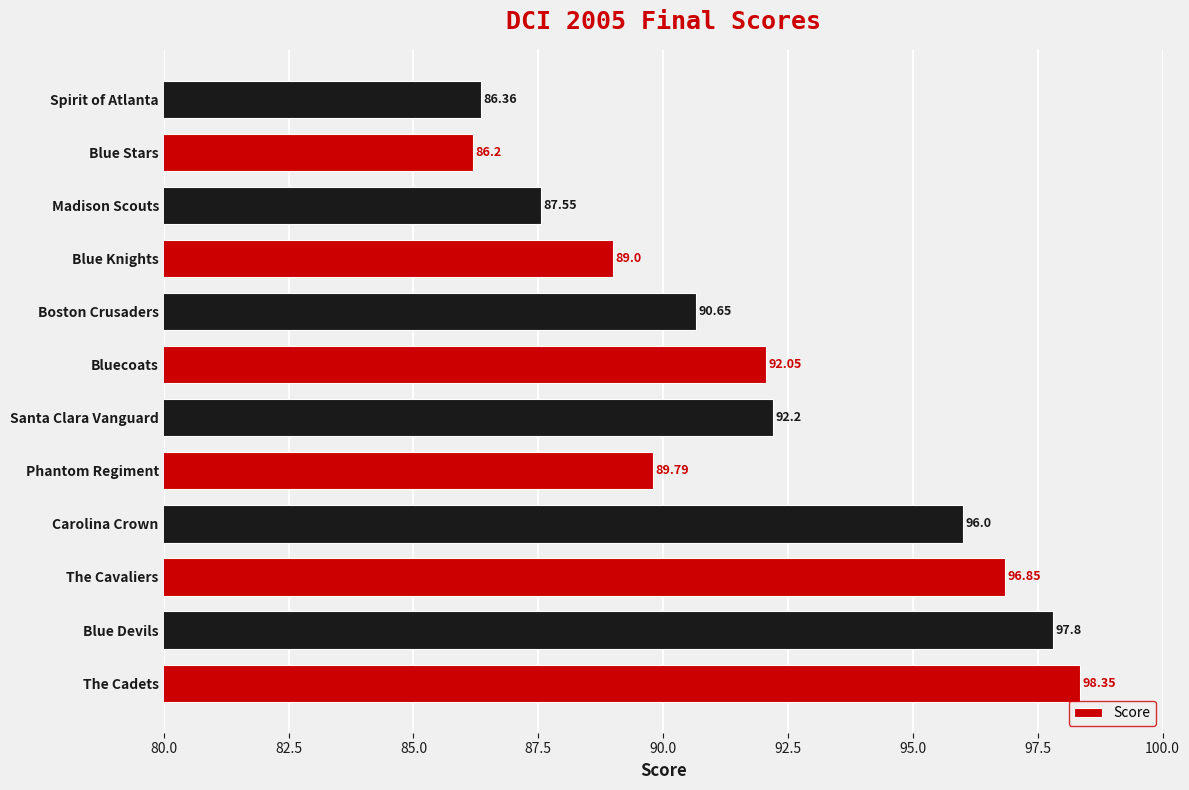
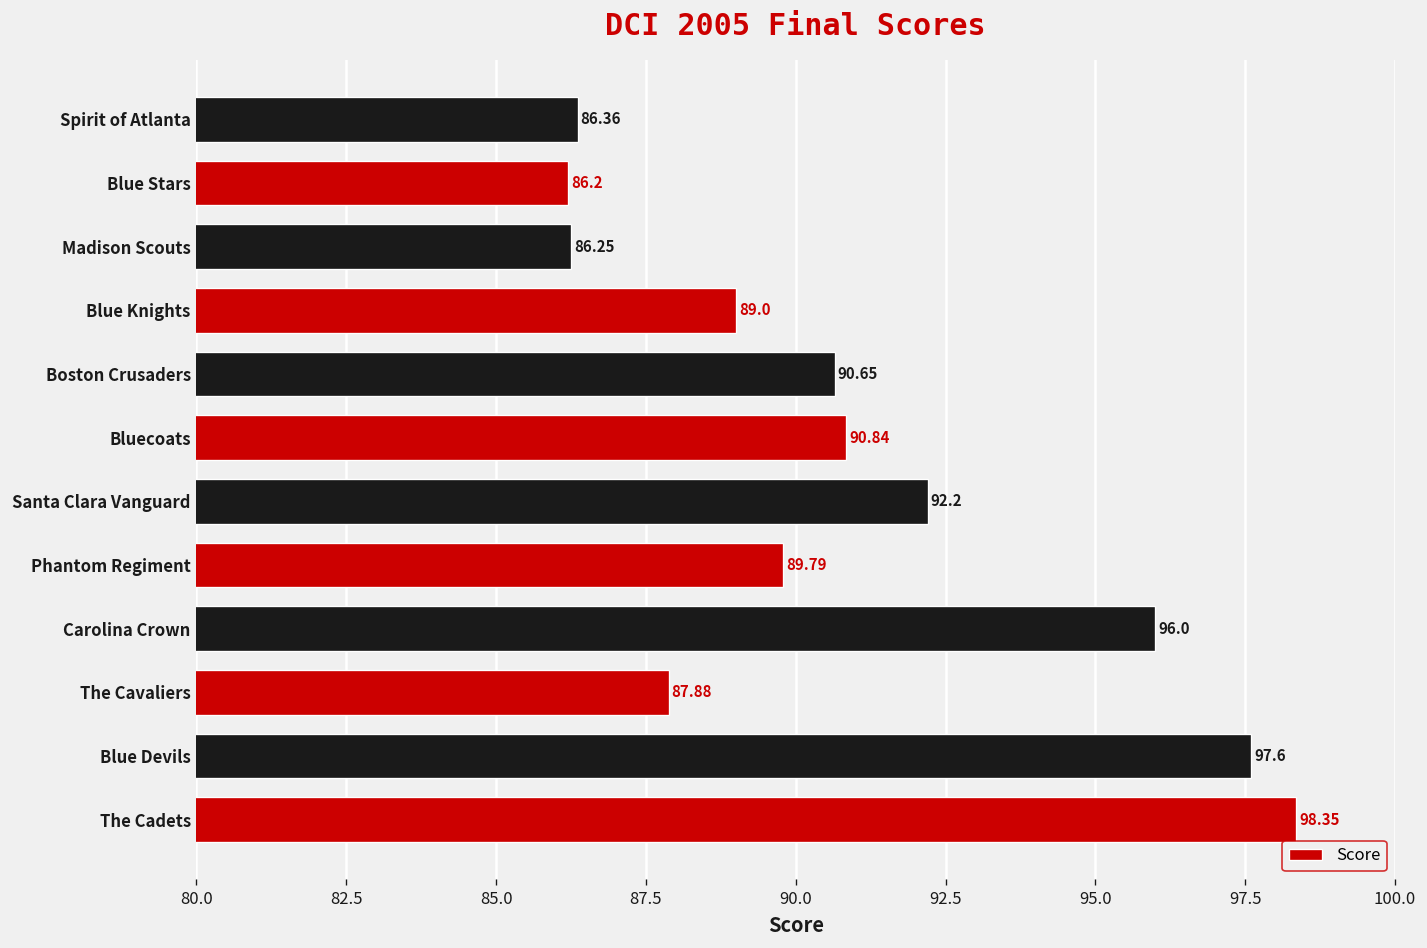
Madison Scouts: 87.55 -> 86.25
Bluecoats: 92.05 -> 90.84
The Cavaliers: 96.85 -> 87.88
Blue Devils: 97.8 -> 97.6
